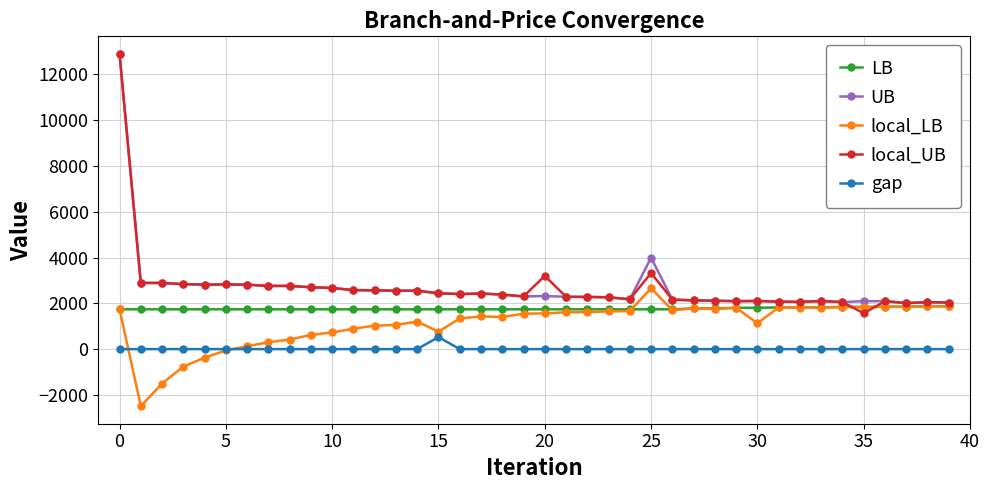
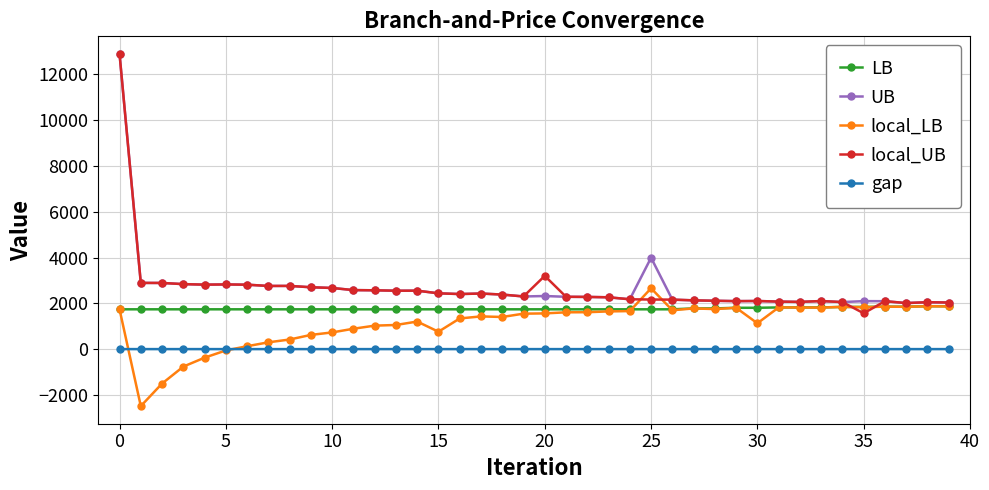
gap, 15: 500 -> 0
local_UB, 25: 3300 -> 2200
